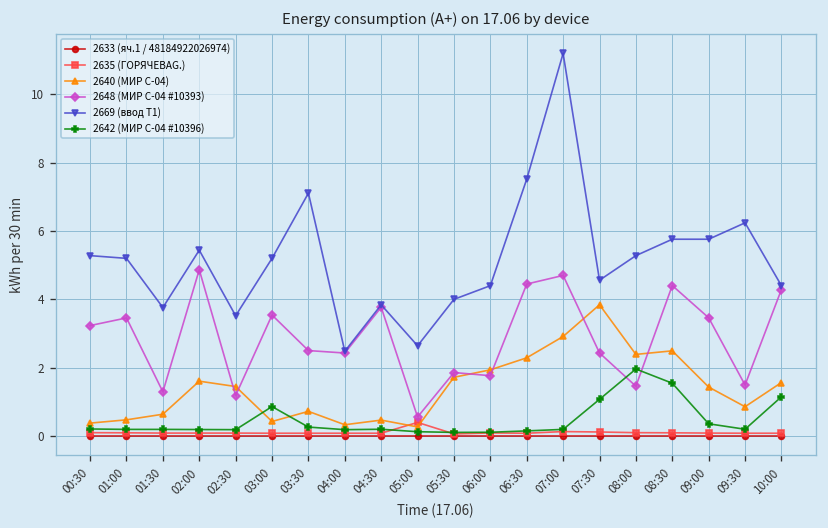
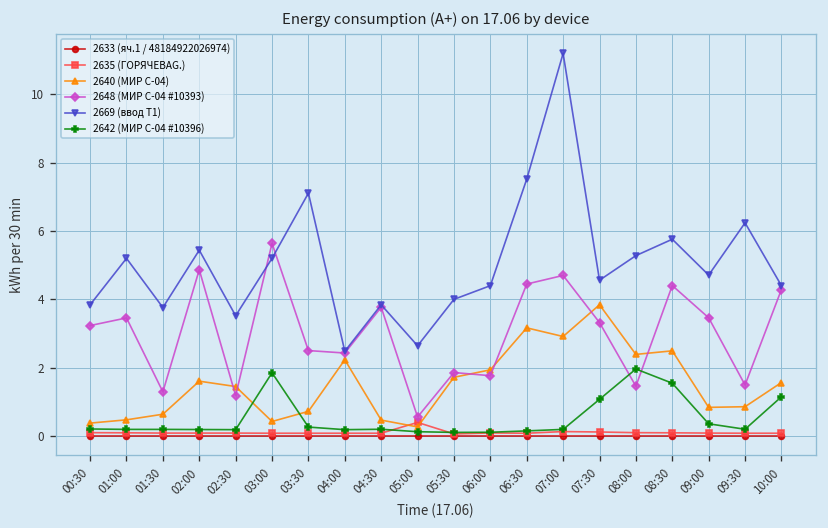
2669 (ввод Т1), 00:30: 5.3 -> 3.8
2648 (МИР С-04 #10393), 03:00: 3.5 -> 5.6
2642 (МИР С-04 #10396), 03:00: 0.9 -> 1.9
2640 (МИР С-04), 04:00: 0.3 -> 2.2
2640 (МИР С-04), 06:30: 2.3 -> 3.2
2648 (МИР С-04 #10393), 07:30: 2.4 -> 3.3
2640 (МИР С-04), 09:00: 1.4 -> 0.8
2669 (ввод Т1), 09:00: 5.8 -> 4.7
